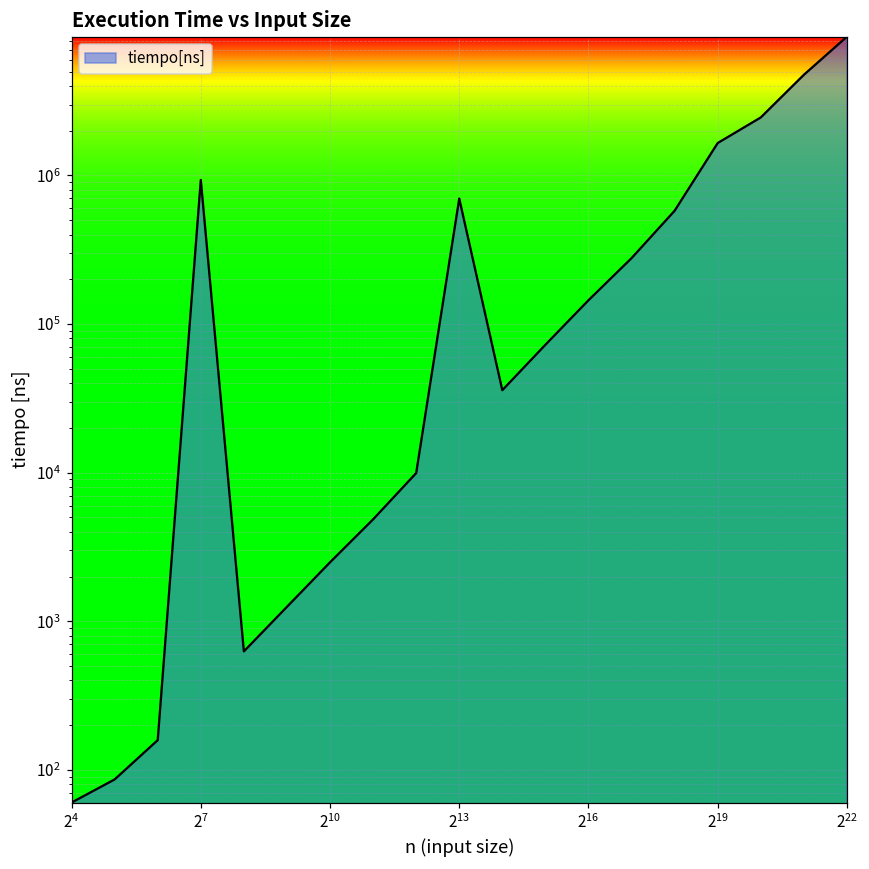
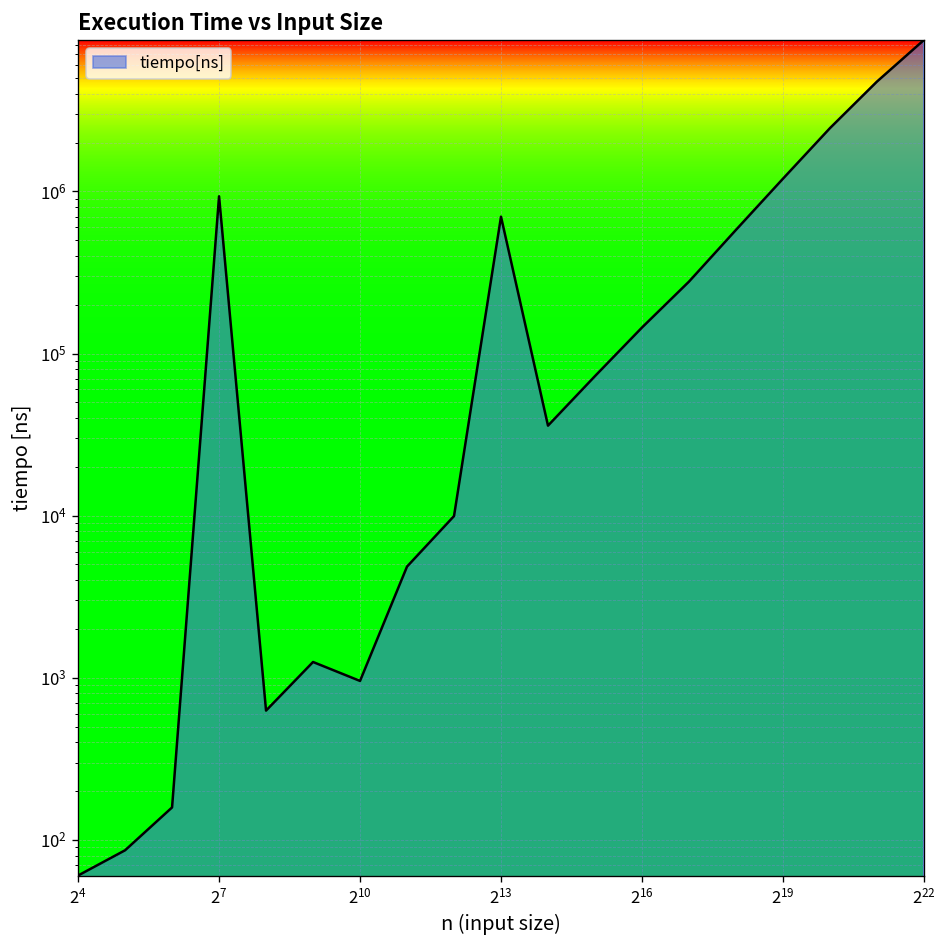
2^10: 2500 -> 1000
2^19: 1700000 -> 1200000
